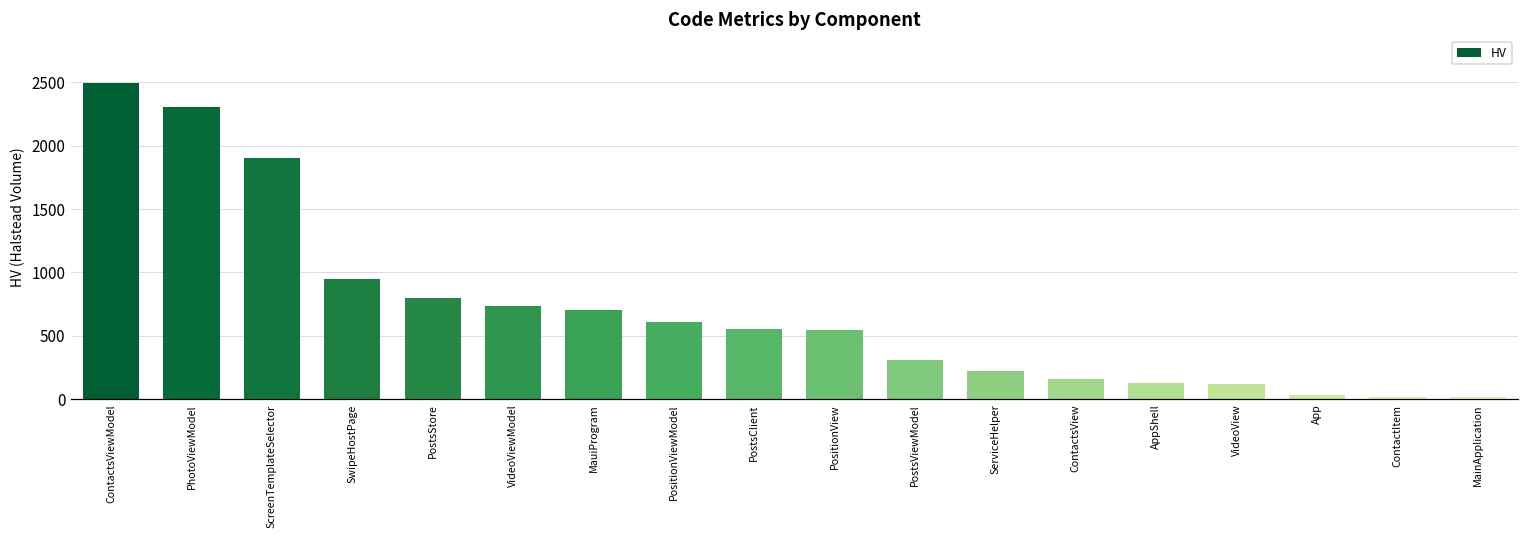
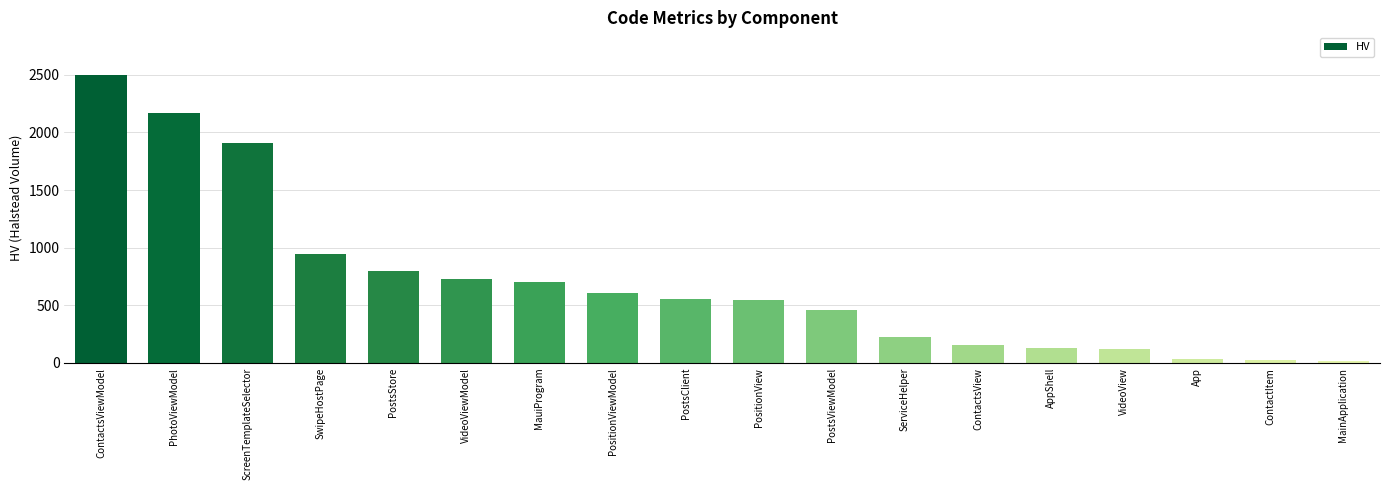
PhotoViewModel: 2300 -> 2160
PostsViewModel: 310 -> 460
